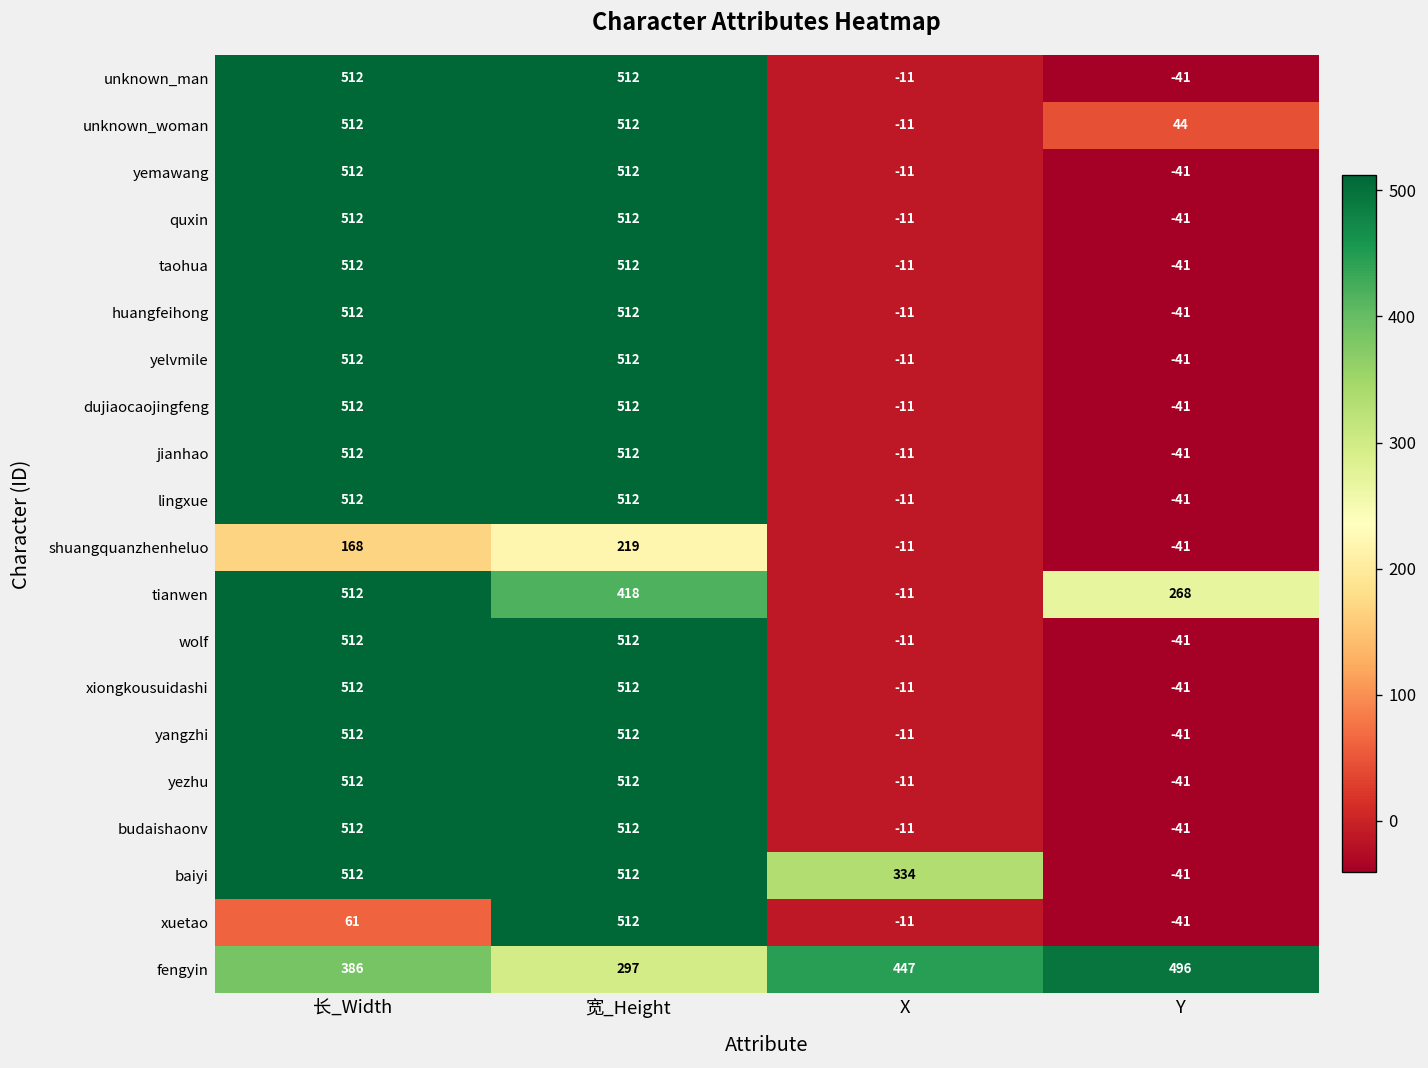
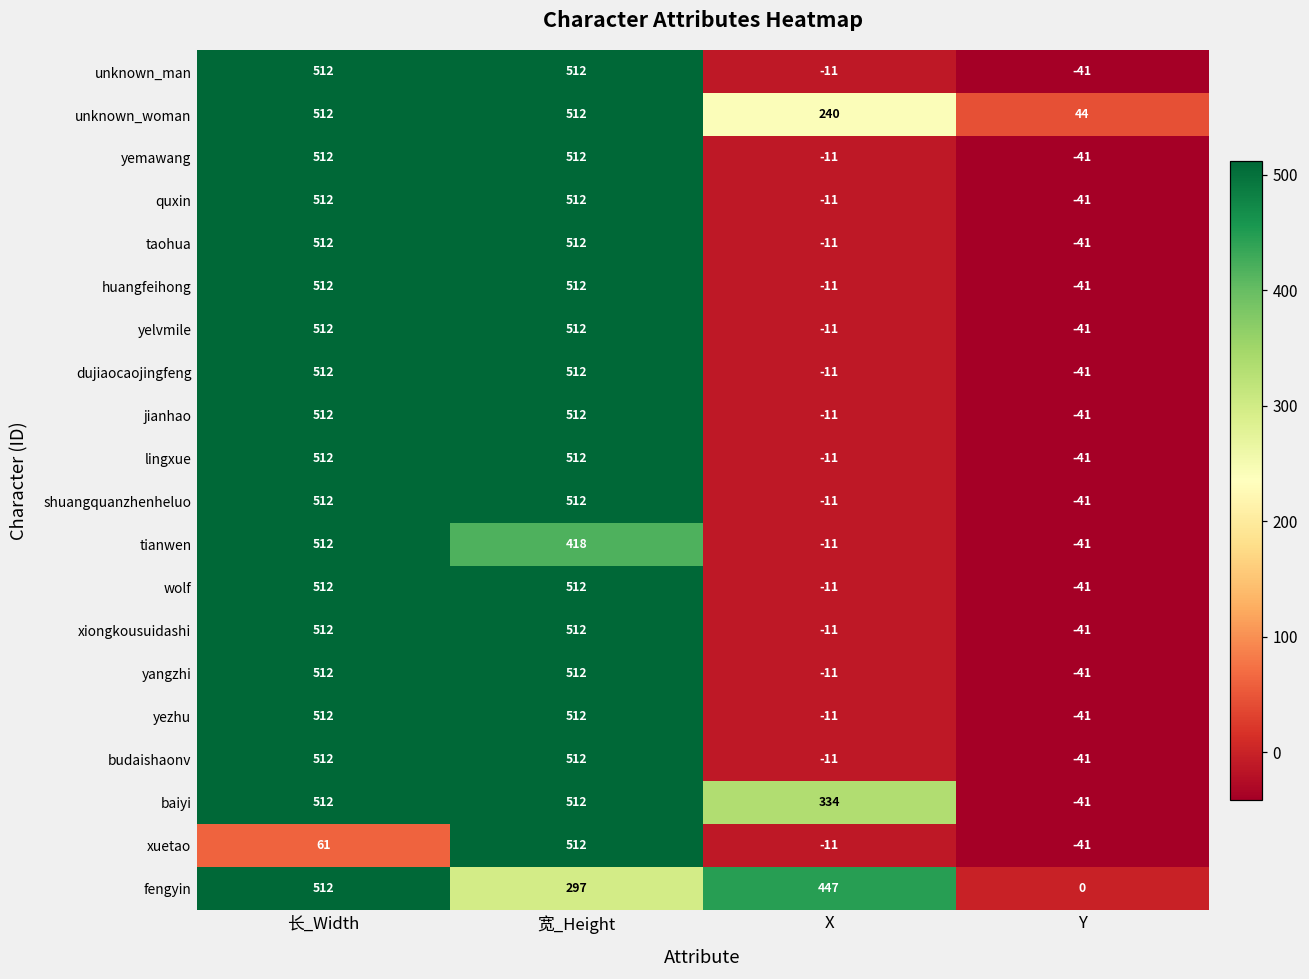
unknown_woman, X: -11 -> 240
shuangquanzhenheluo, 长_Width: 168 -> 512
shuangquanzhenheluo, 宽_Height: 219 -> 512
tianwen, Y: 268 -> -41
fengyin, 长_Width: 386 -> 512
fengyin, Y: 496 -> 0
